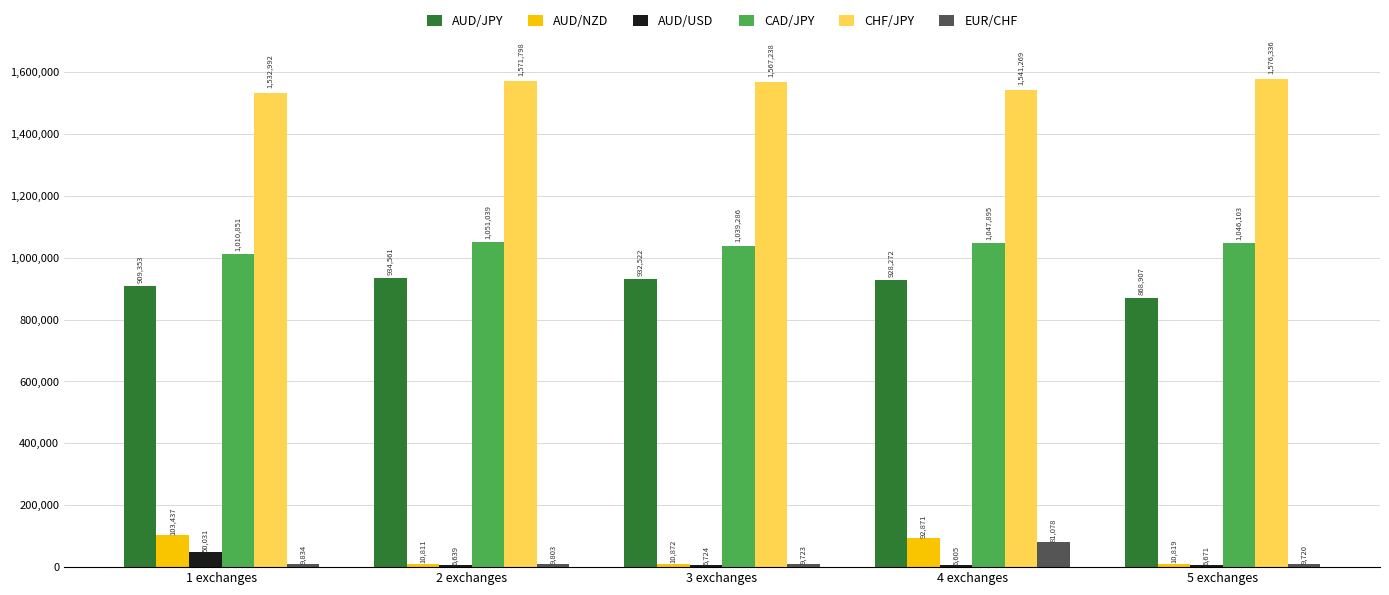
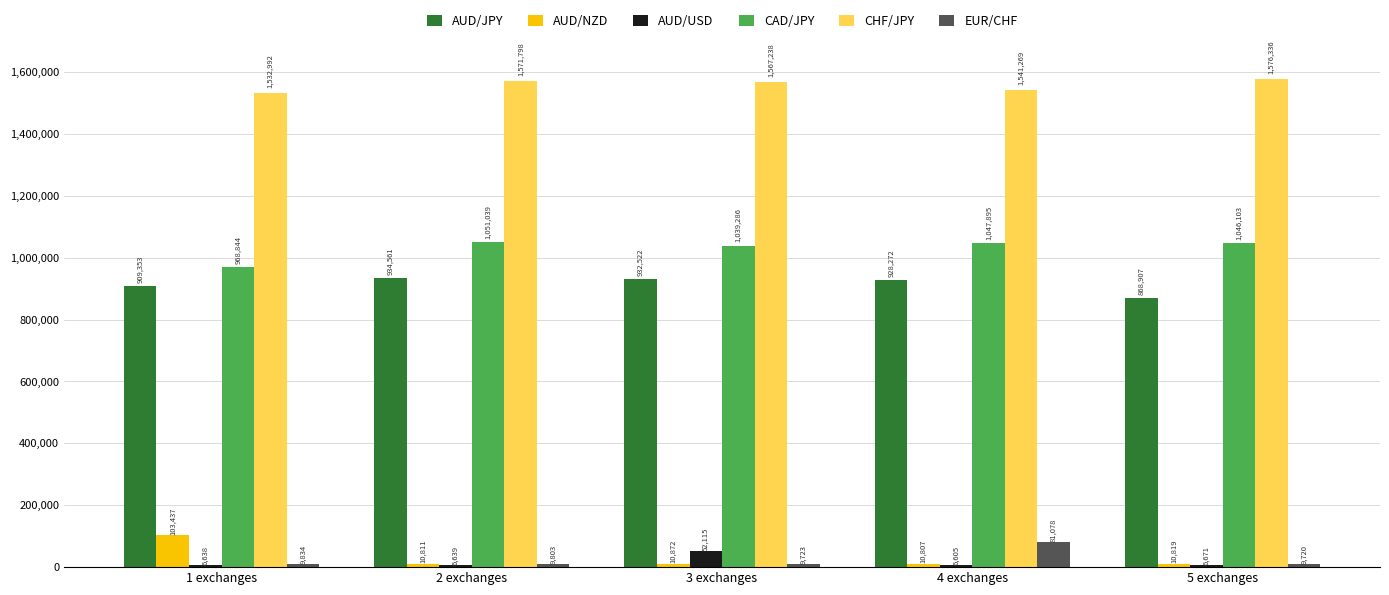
AUD/USD, 1 exchanges: 50,031 -> 6,638
CAD/JPY, 1 exchanges: 1,010,851 -> 968,844
AUD/USD, 3 exchanges: 6,724 -> 52,115
AUD/NZD, 4 exchanges: 92,871 -> 10,807
